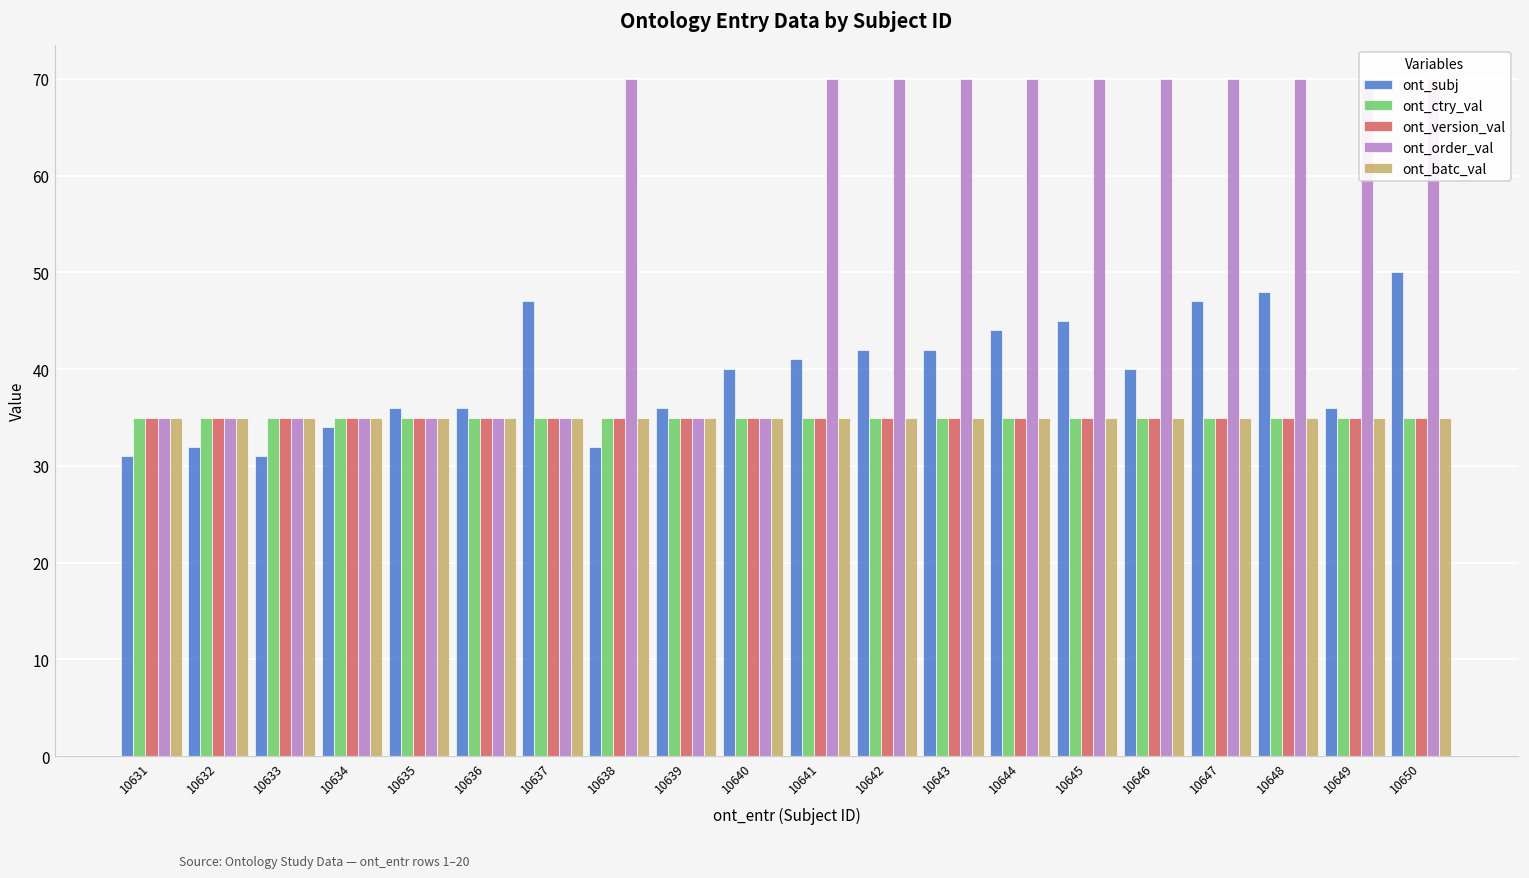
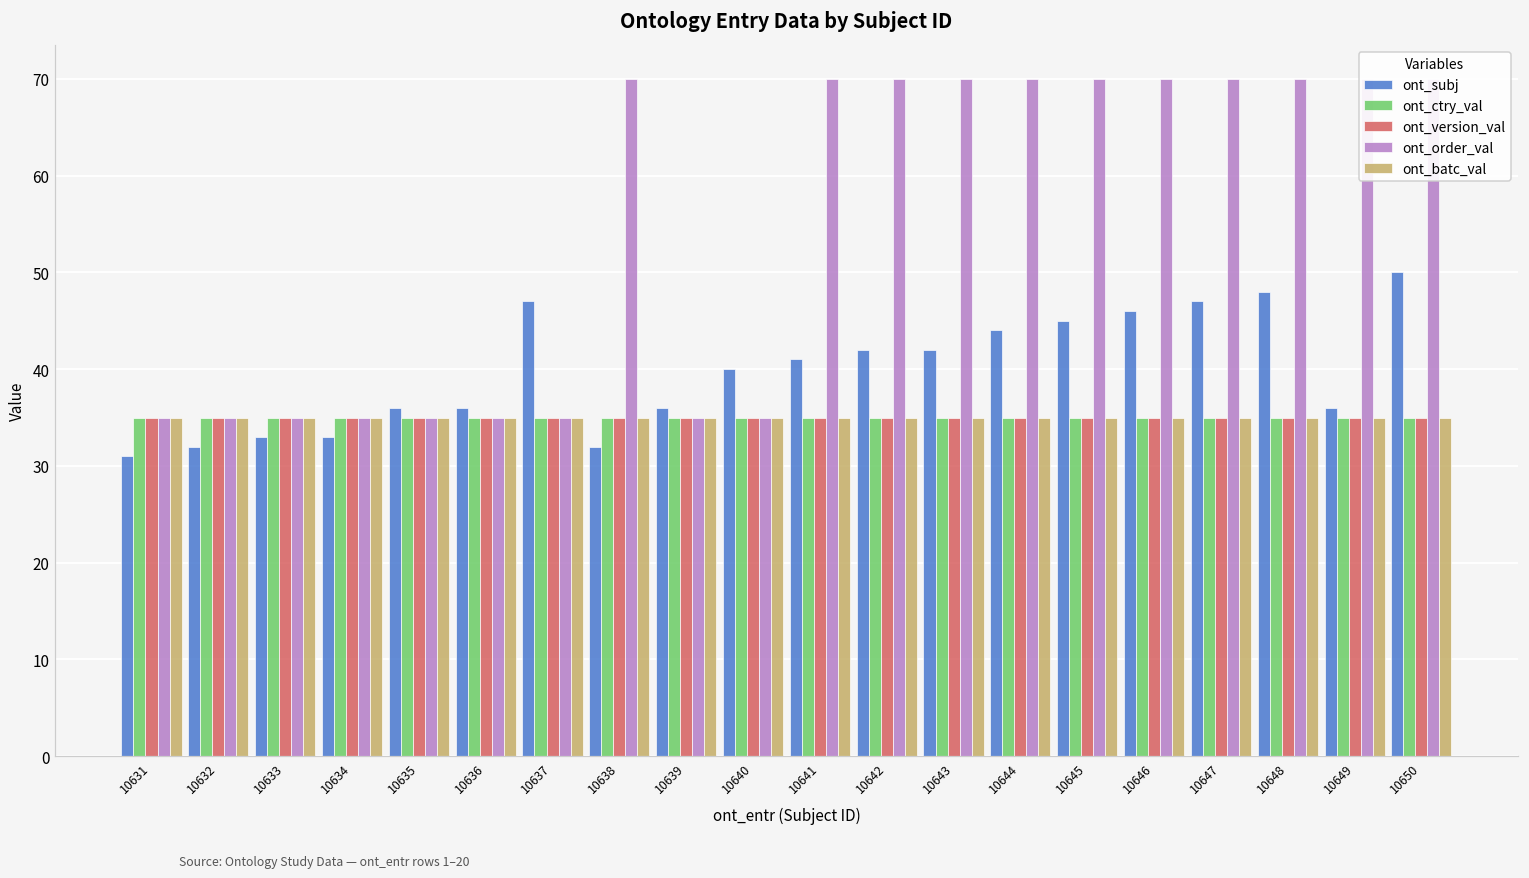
ont_subj, 10633: 31 -> 33
ont_subj, 10634: 34 -> 33
ont_subj, 10646: 40 -> 46
